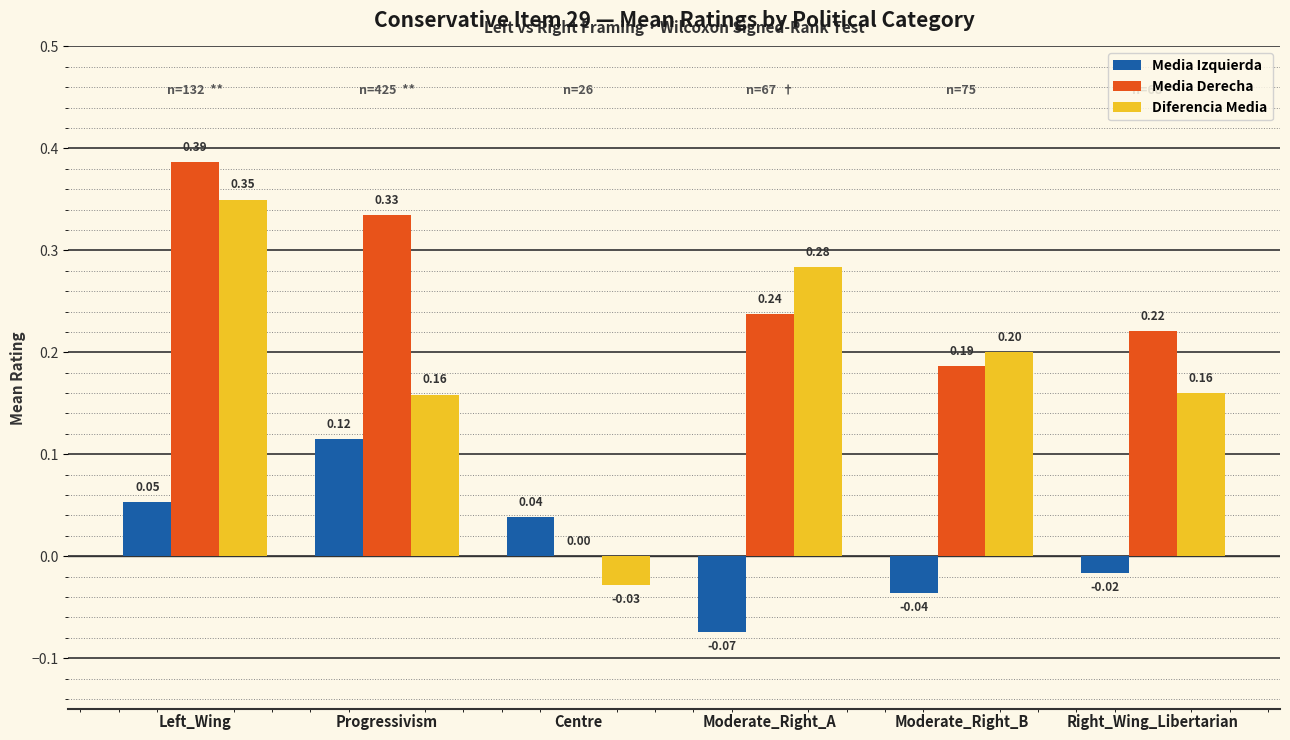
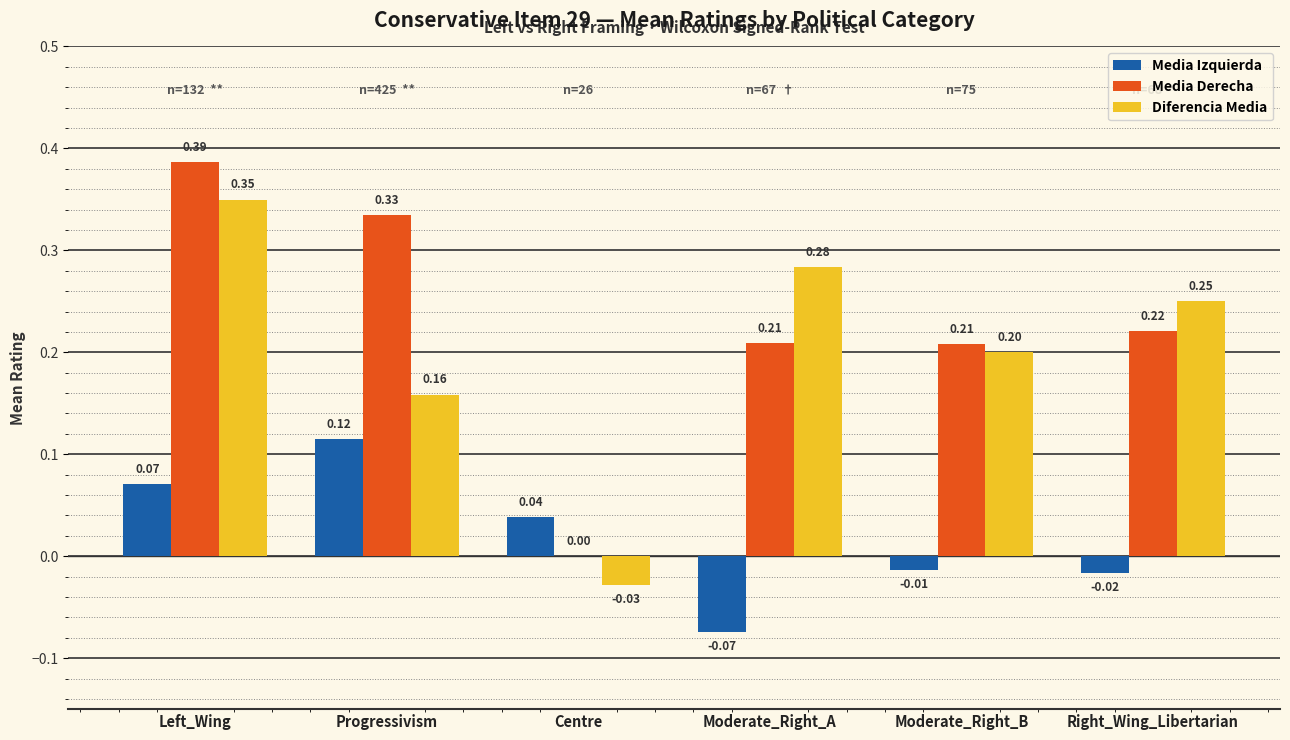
Media Izquierda, Left_Wing: 0.05 -> 0.07
Media Derecha, Moderate_Right_A: 0.24 -> 0.21
Media Izquierda, Moderate_Right_B: -0.04 -> -0.01
Media Derecha, Moderate_Right_B: 0.19 -> 0.21
Diferencia Media, Right_Wing_Libertarian: 0.16 -> 0.25
